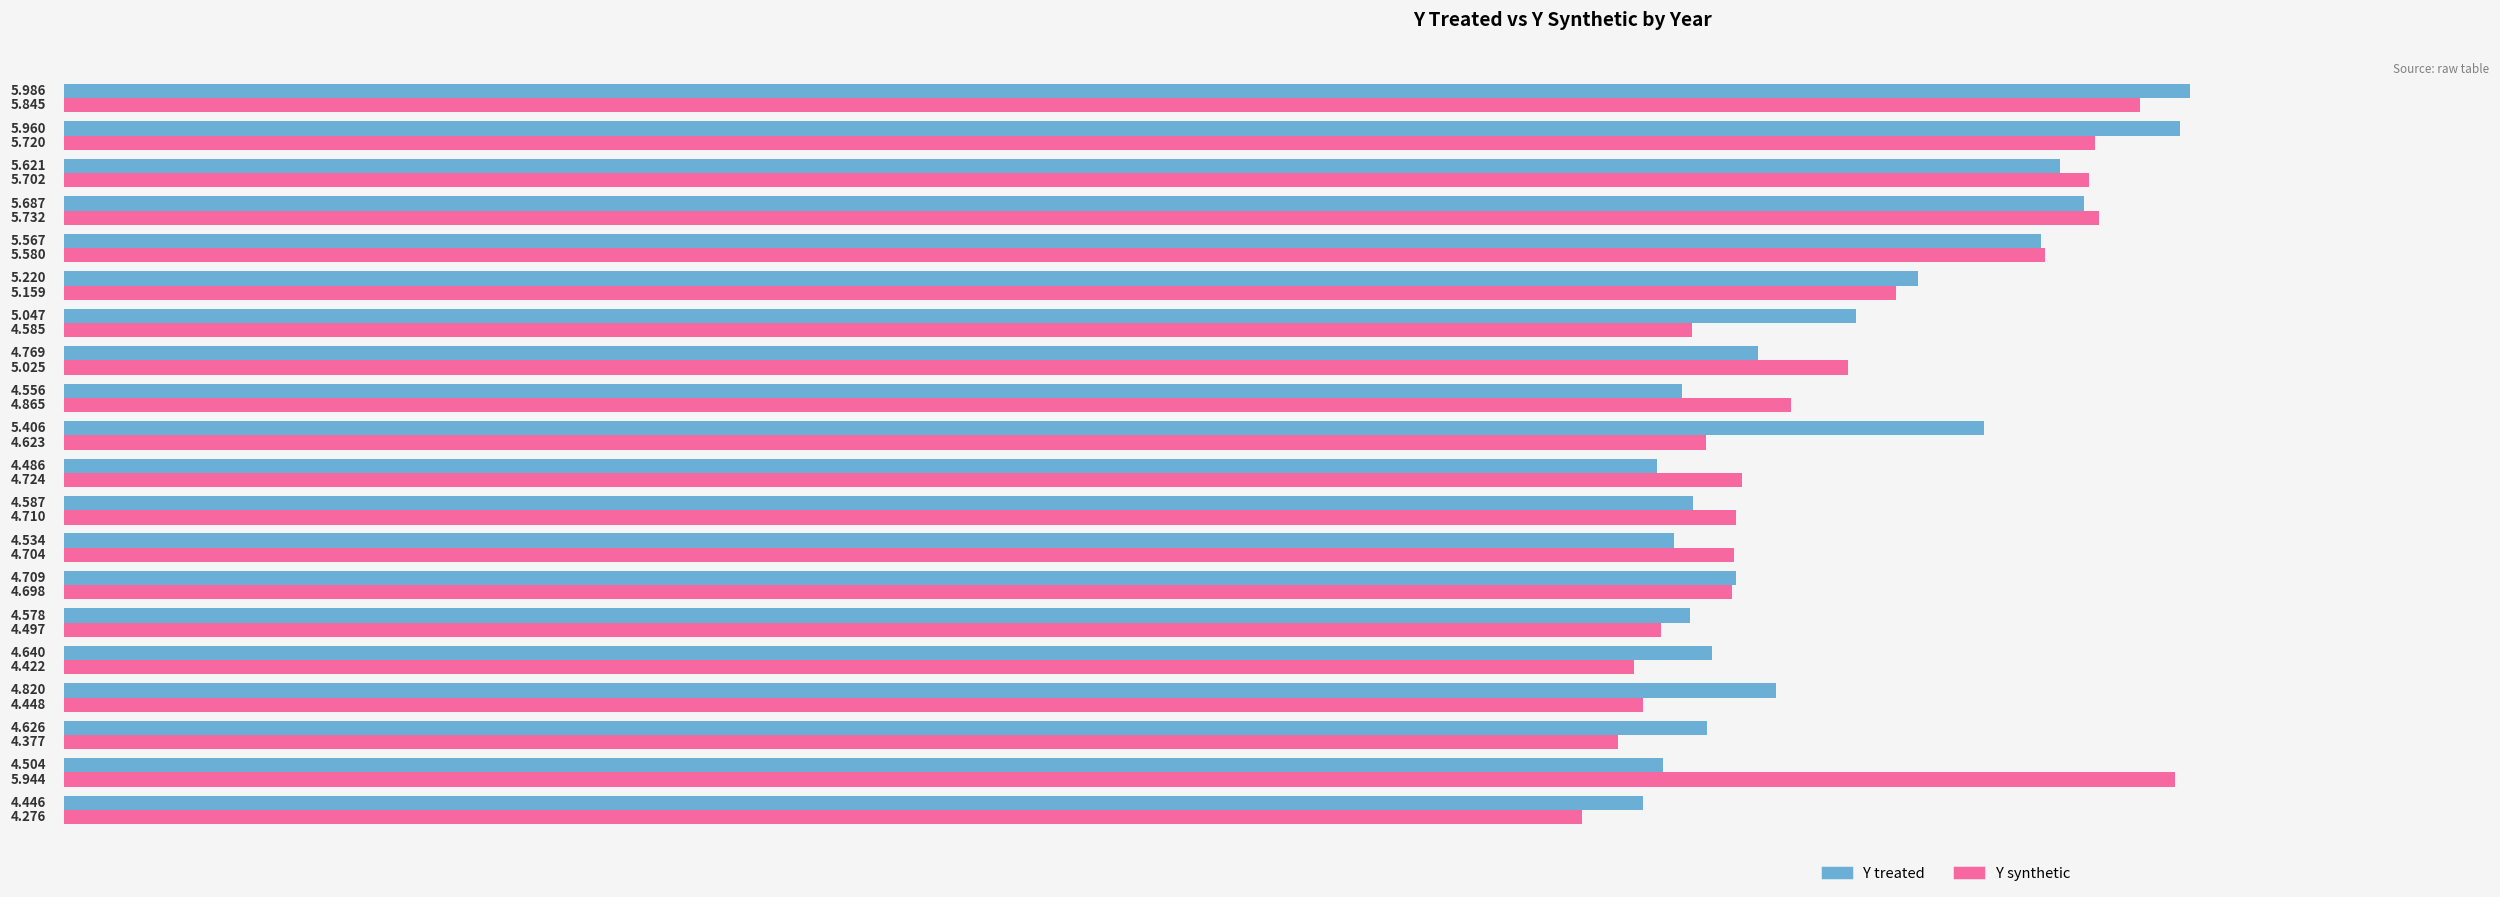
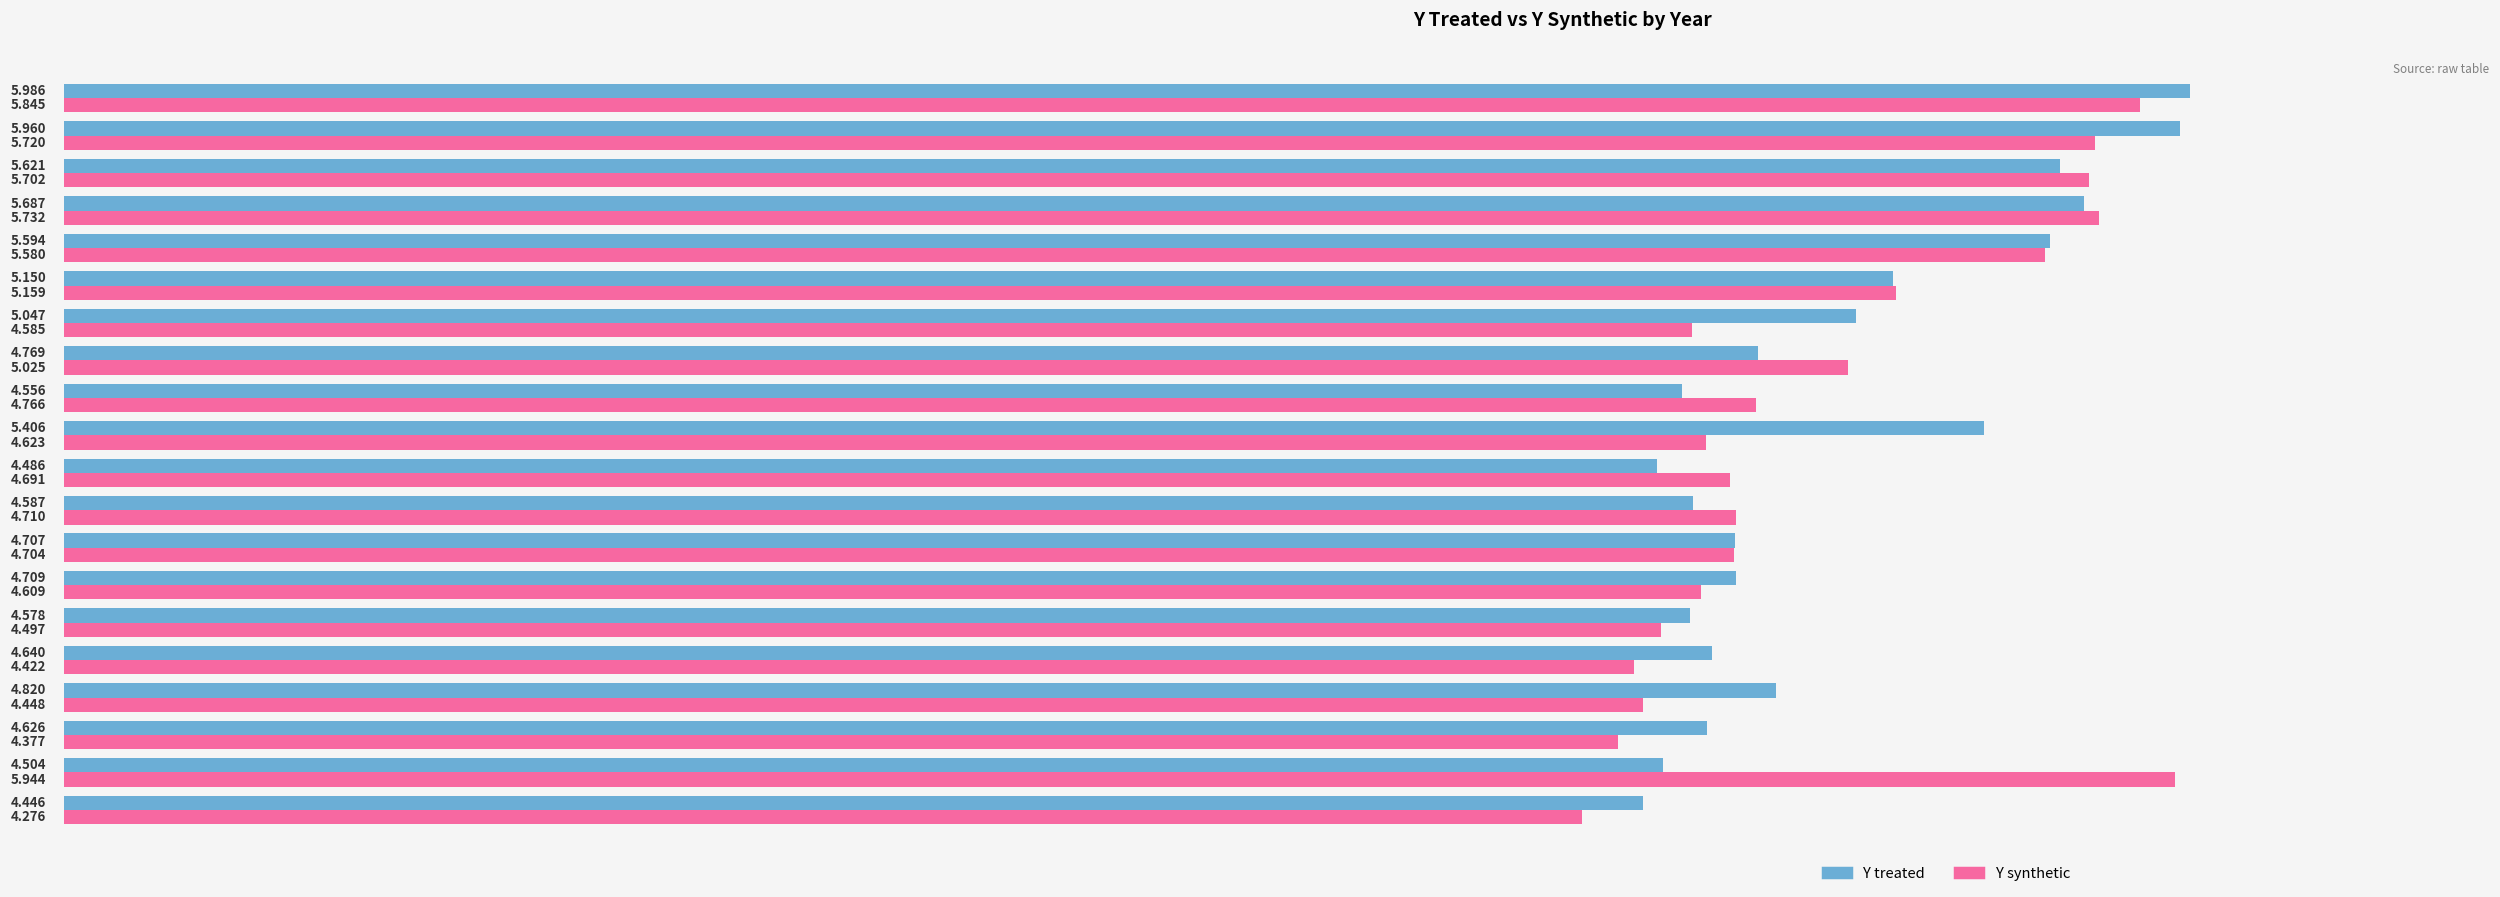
Y treated, 1995: 5.567 -> 5.594
Y treated, 1994: 5.220 -> 5.150
Y synthetic, 1991: 4.865 -> 4.766
Y synthetic, 1989: 4.724 -> 4.691
Y treated, 1987: 4.534 -> 4.707
Y synthetic, 1986: 4.698 -> 4.609
